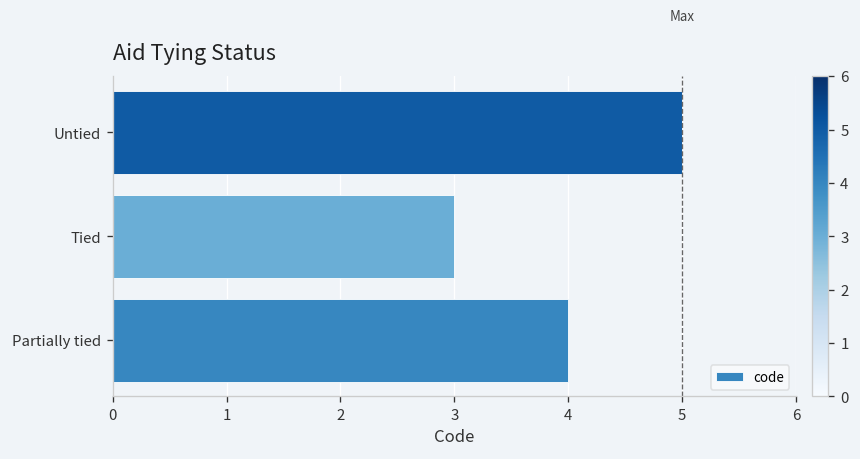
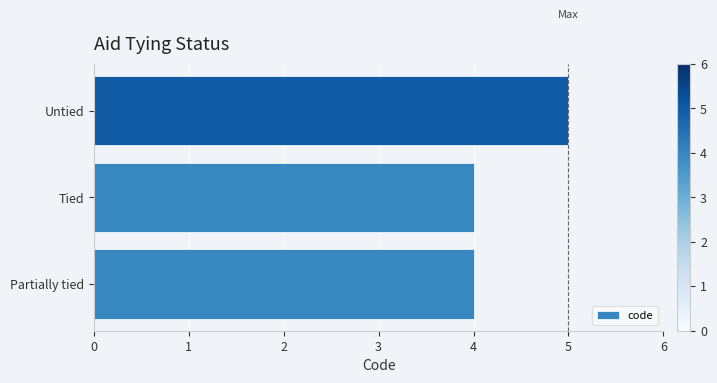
Tied: 3 -> 4
